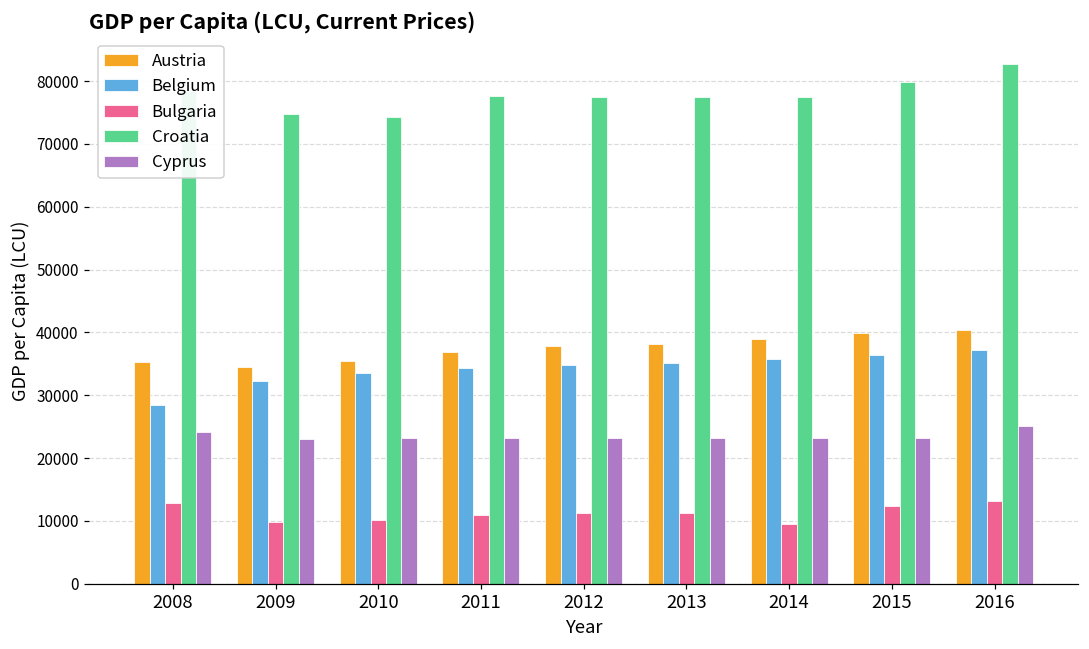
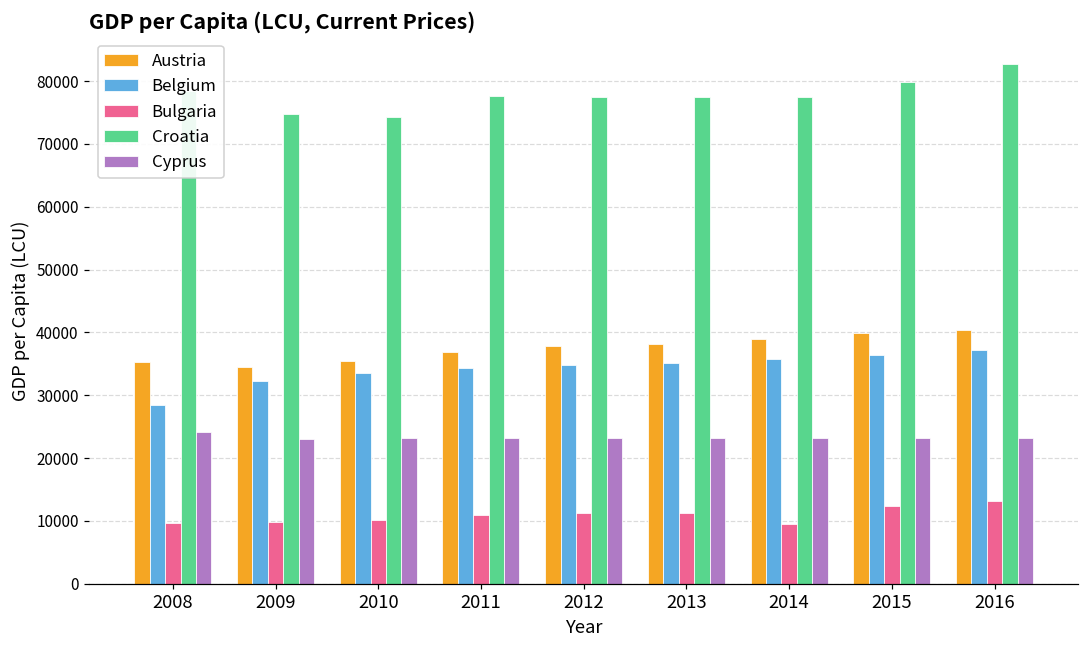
Bulgaria, 2008: 13000 -> 10000
Cyprus, 2016: 25000 -> 23000
